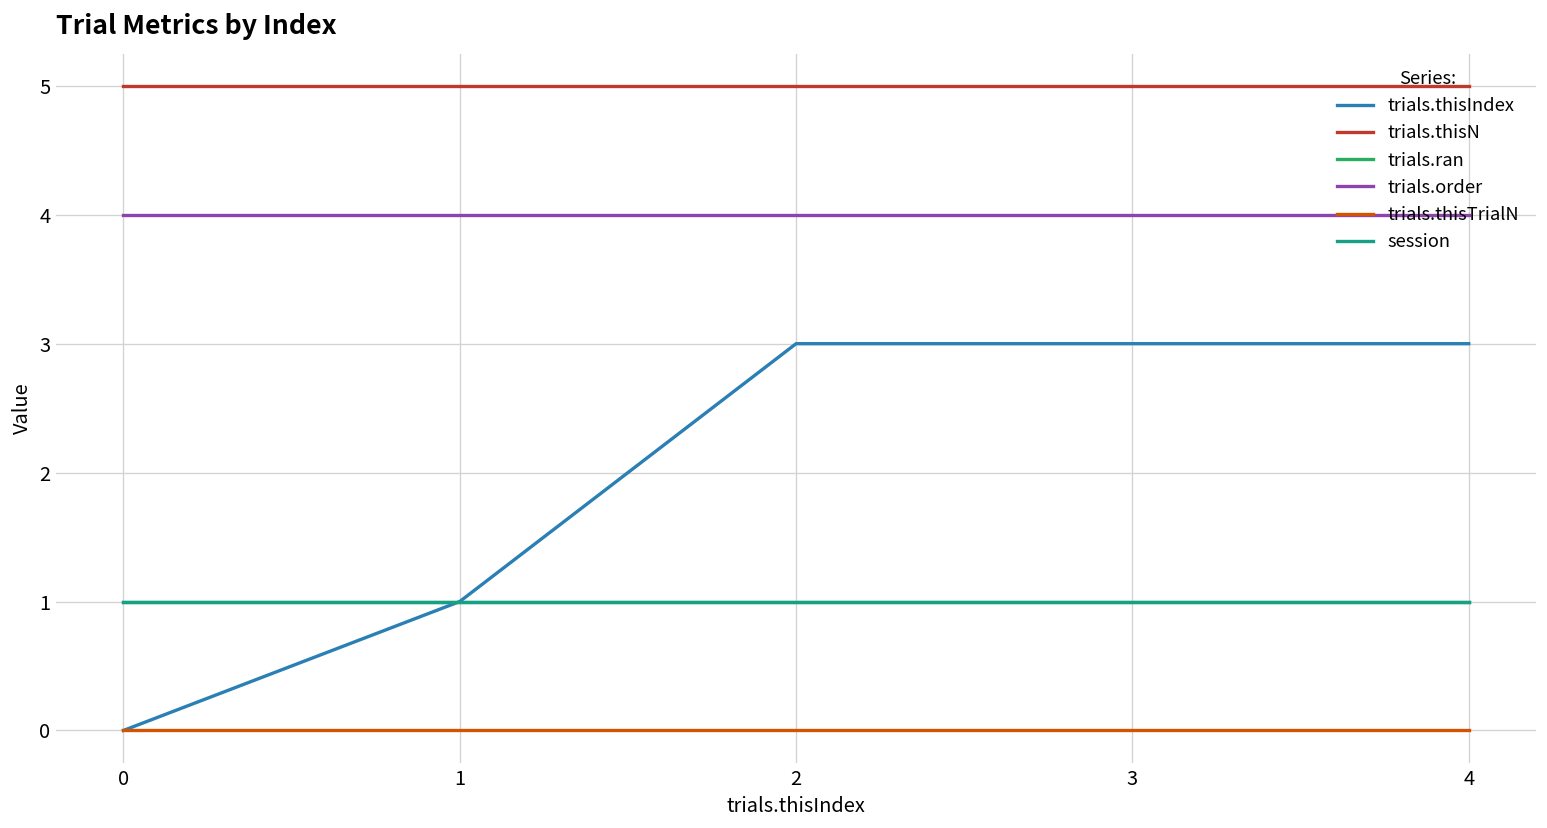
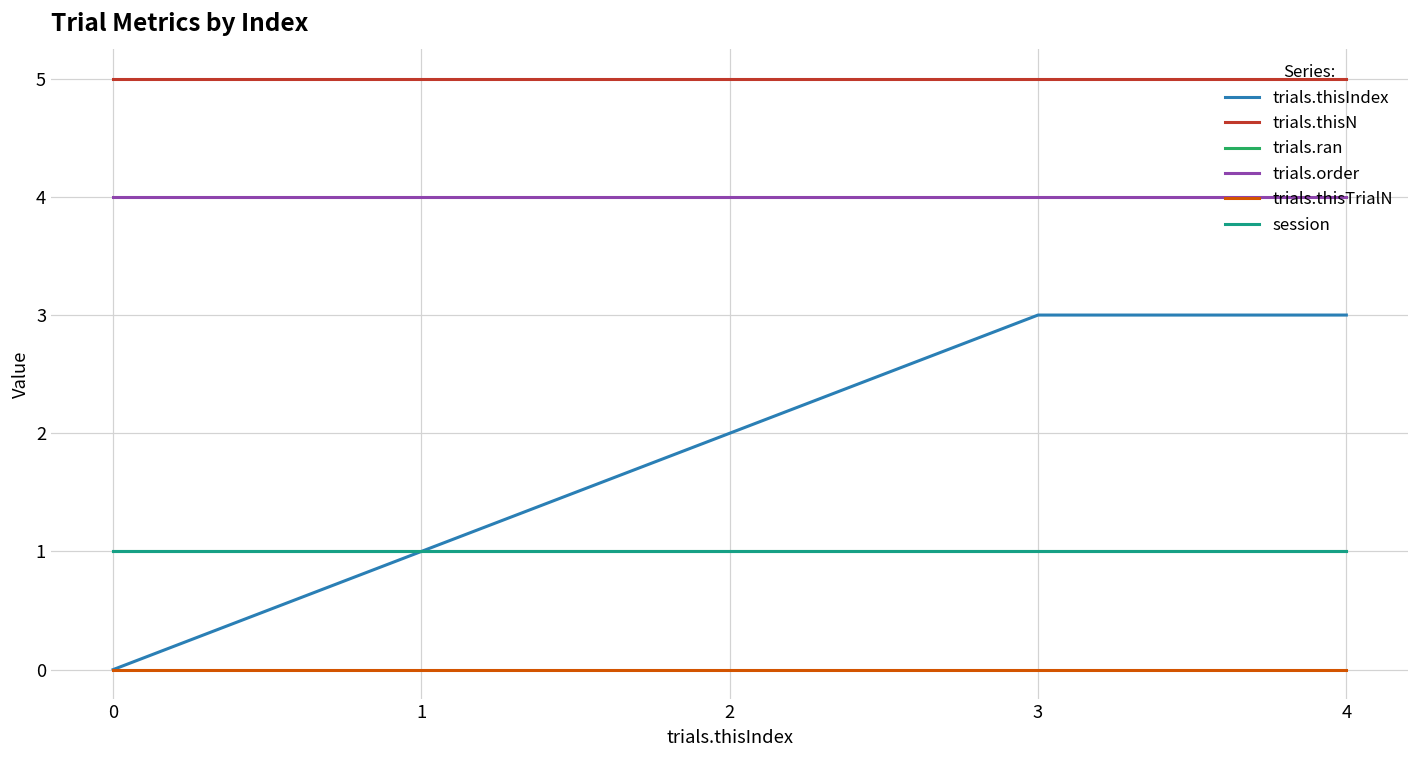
trials.thisIndex, 2: 3 -> 2
